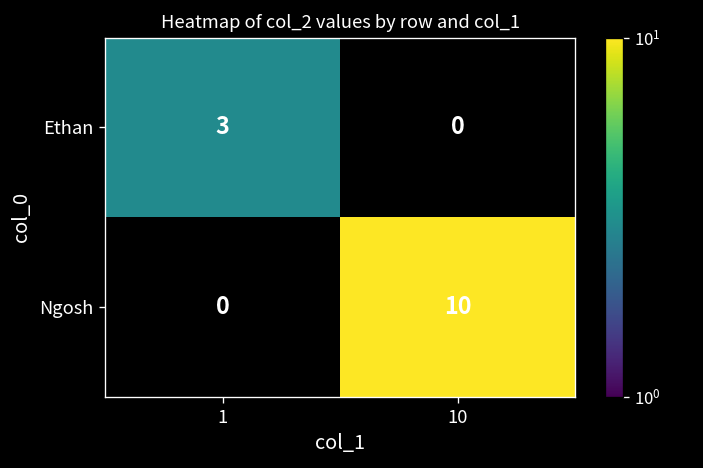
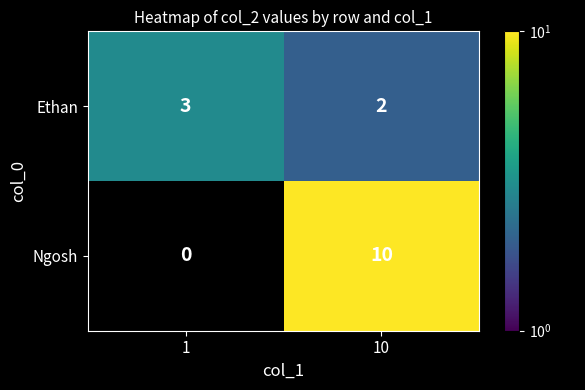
Ethan, 10: 0 -> 2
